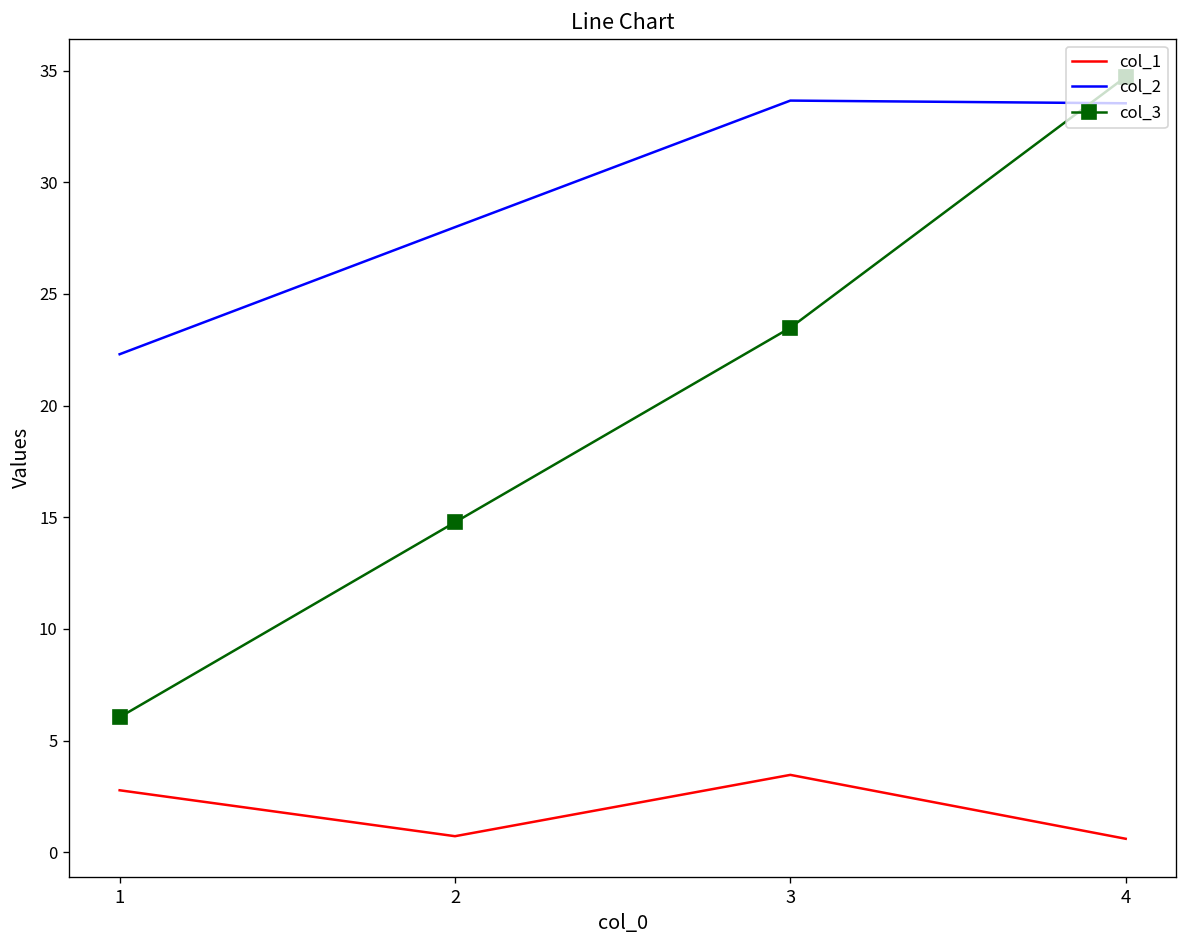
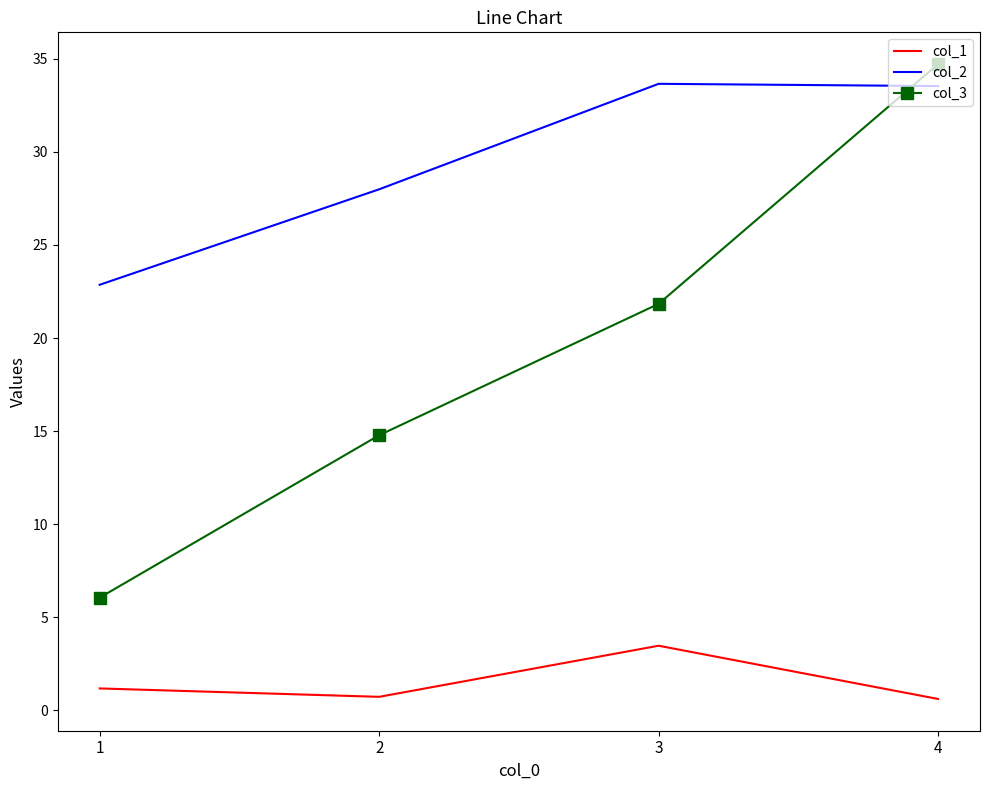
col_1, 1: 2.8 -> 1.2
col_2, 1: 22.3 -> 22.9
col_3, 3: 23.5 -> 21.8
